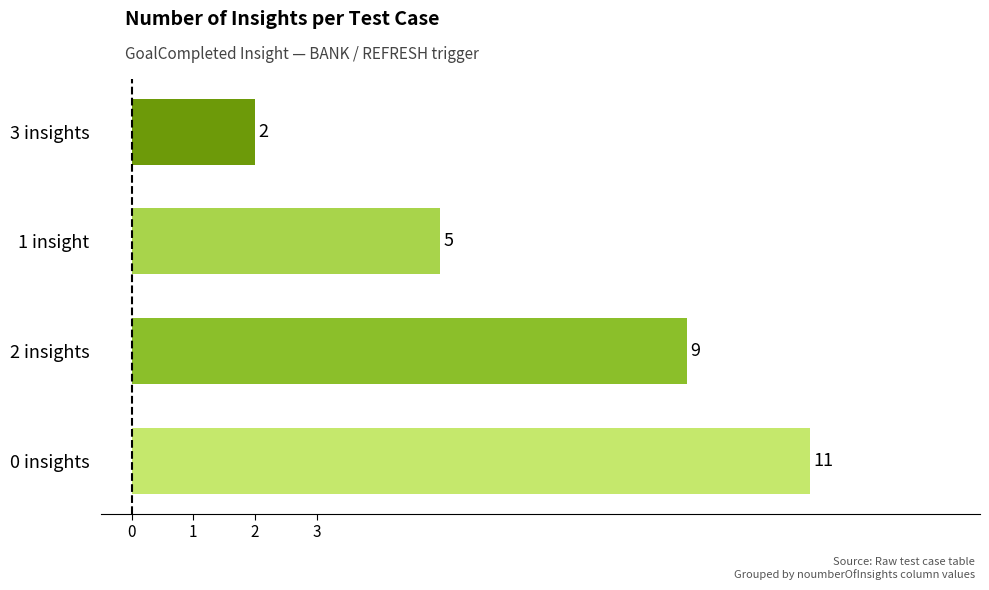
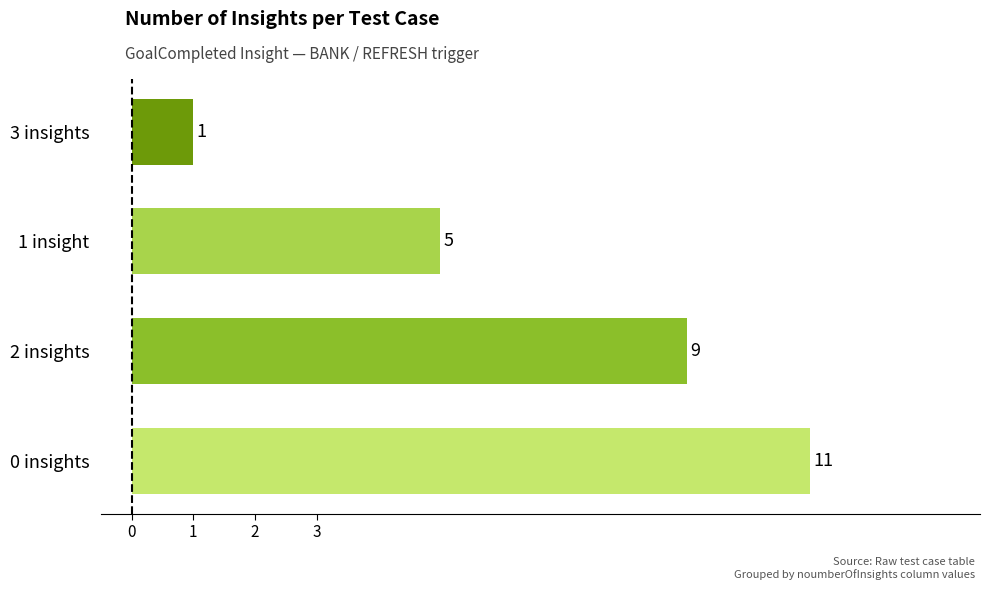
3 insights: 2 -> 1
